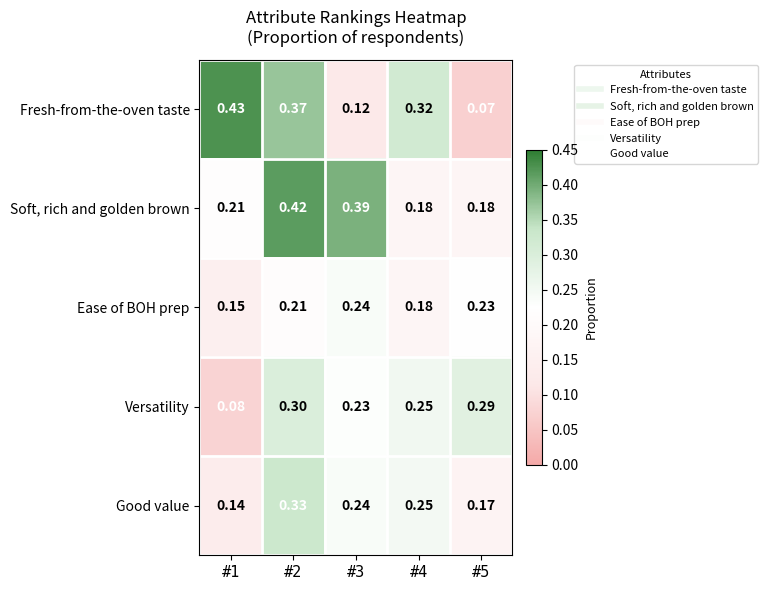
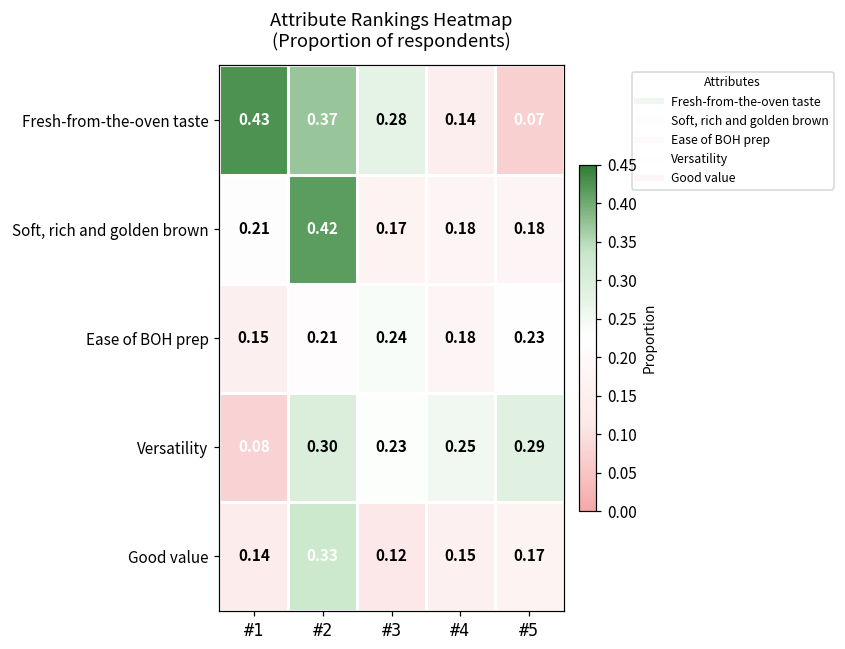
Fresh-from-the-oven taste, #3: 0.12 -> 0.28
Fresh-from-the-oven taste, #4: 0.32 -> 0.14
Soft, rich and golden brown, #3: 0.39 -> 0.17
Good value, #3: 0.24 -> 0.12
Good value, #4: 0.25 -> 0.15
